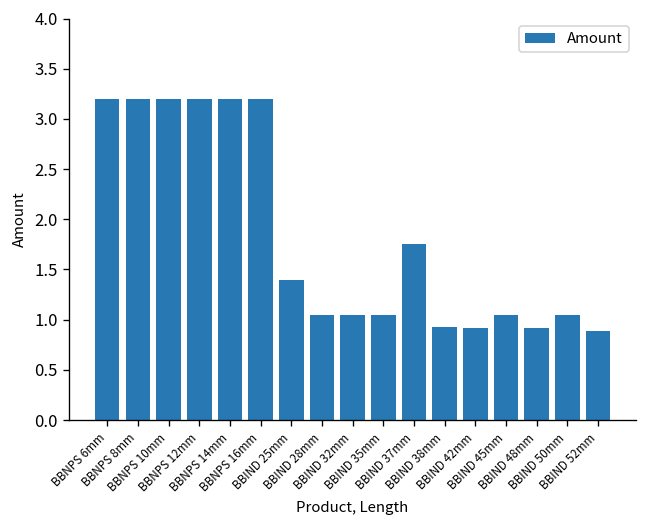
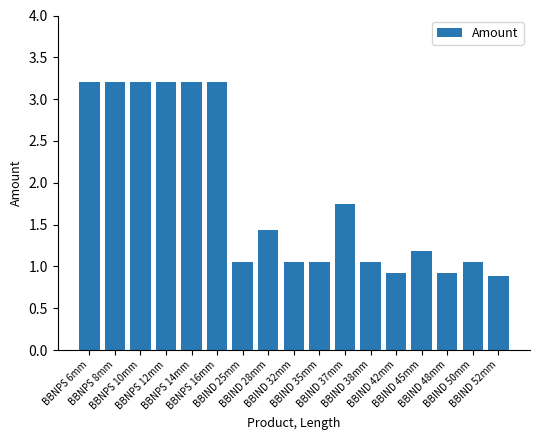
BBIND 25mm: 1.4 -> 1.1
BBIND 28mm: 1.1 -> 1.4
BBIND 38mm: 0.9 -> 1.1
BBIND 45mm: 1.1 -> 1.2
